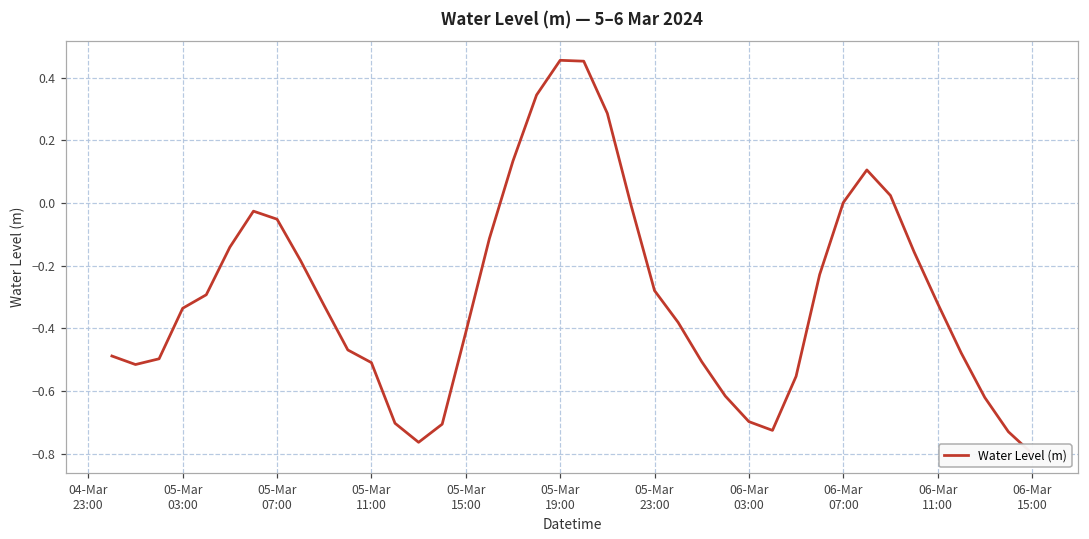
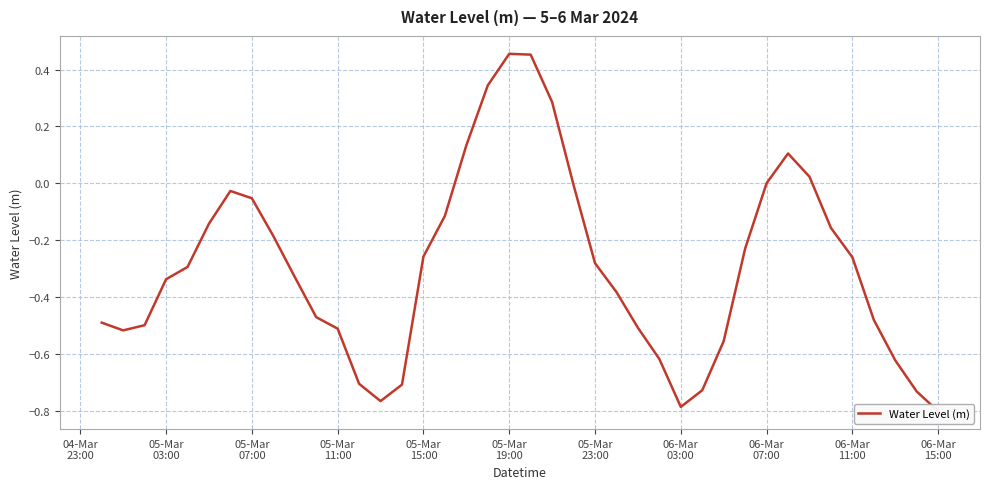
05-Mar 15:00: -0.41 -> -0.26
06-Mar 03:00: -0.70 -> -0.78
06-Mar 11:00: -0.32 -> -0.26
